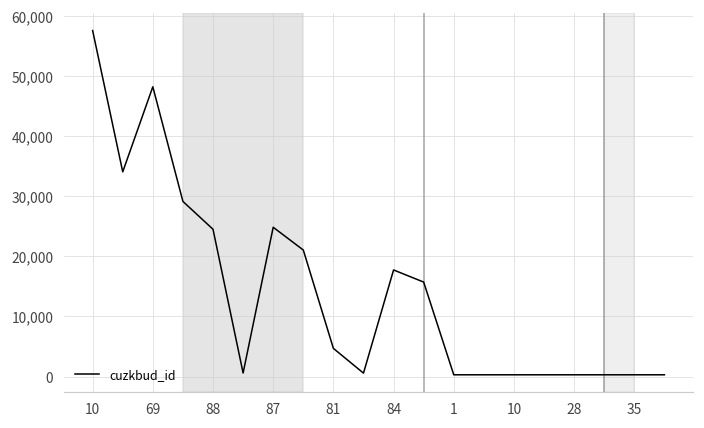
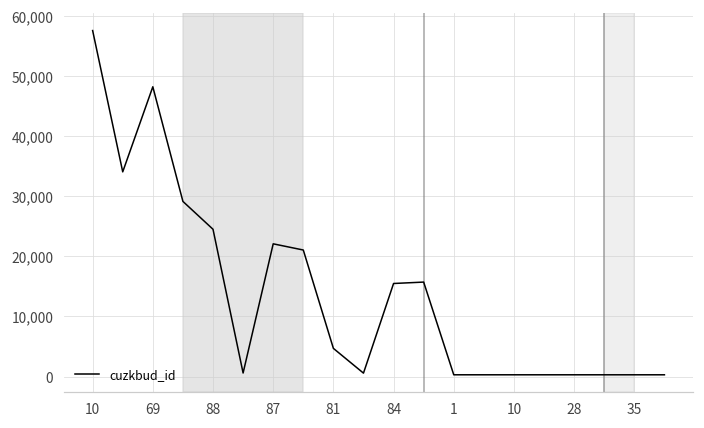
87: 25,000 -> 22,000
84: 18,000 -> 15,000
